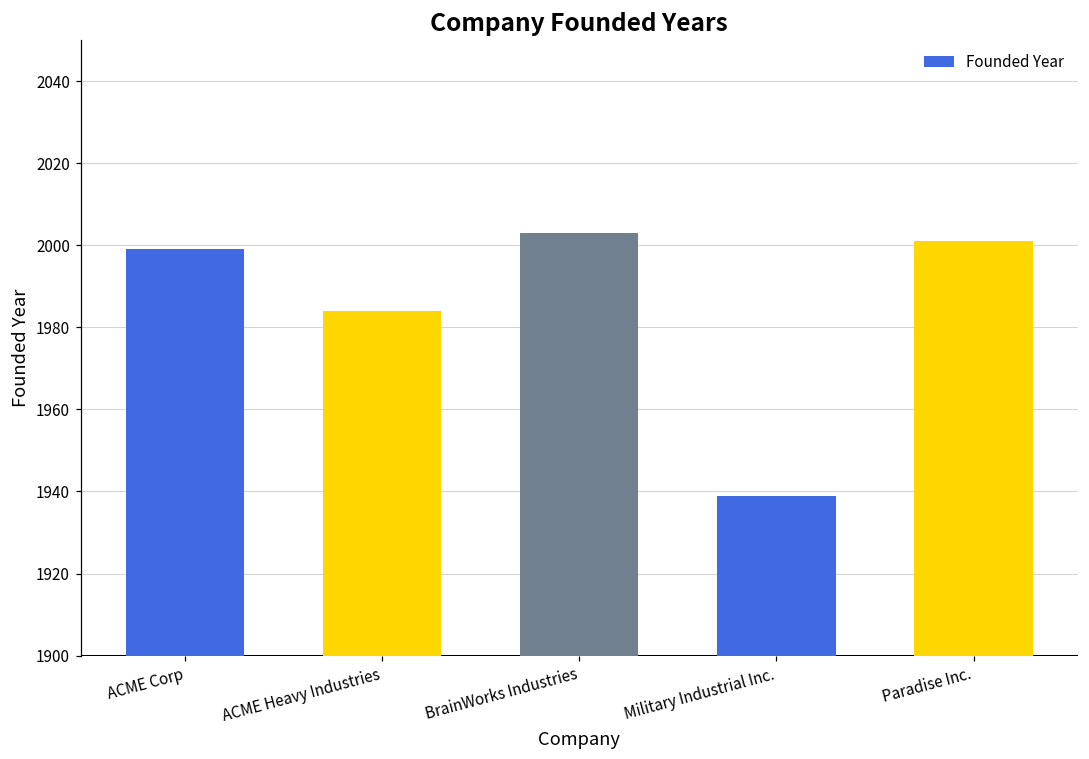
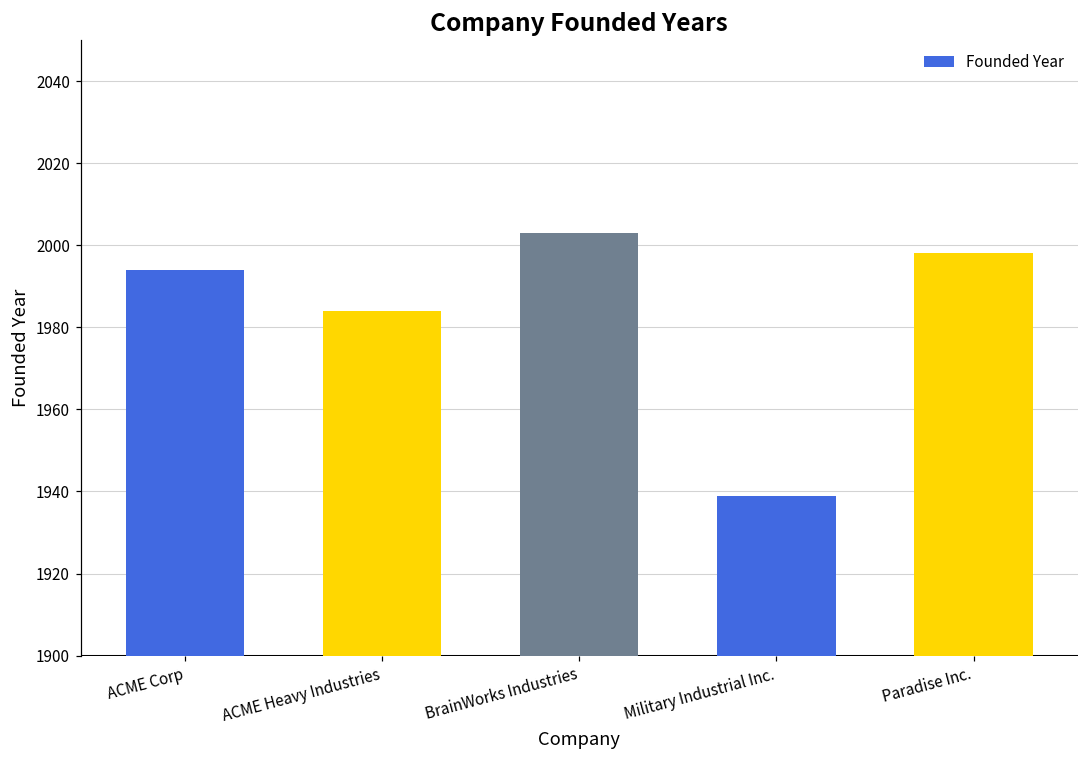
ACME Corp: 1999 -> 1994
Paradise Inc.: 2001 -> 1998
